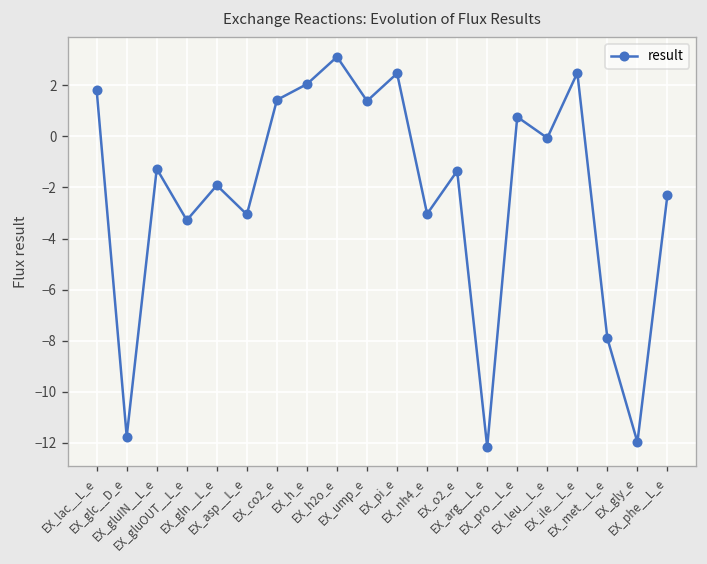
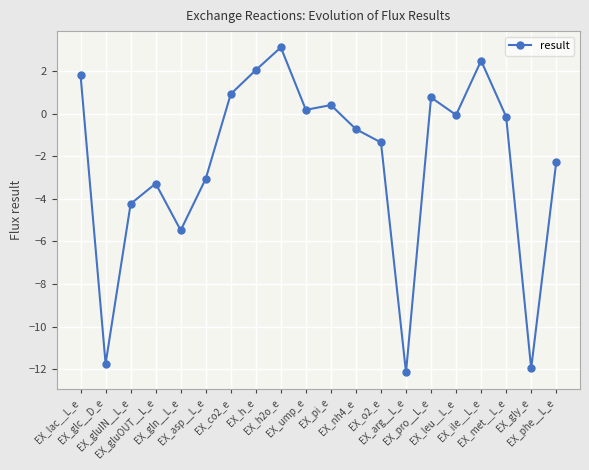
EX_gluIN__L_e: -1.3 -> -4.2
EX_gln__L_e: -1.9 -> -5.5
EX_co2_e: 1.4 -> 0.9
EX_ump_e: 1.4 -> 0.2
EX_pi_e: 2.5 -> 0.4
EX_nh4_e: -3.0 -> -0.7
EX_met__L_e: -7.9 -> -0.1
